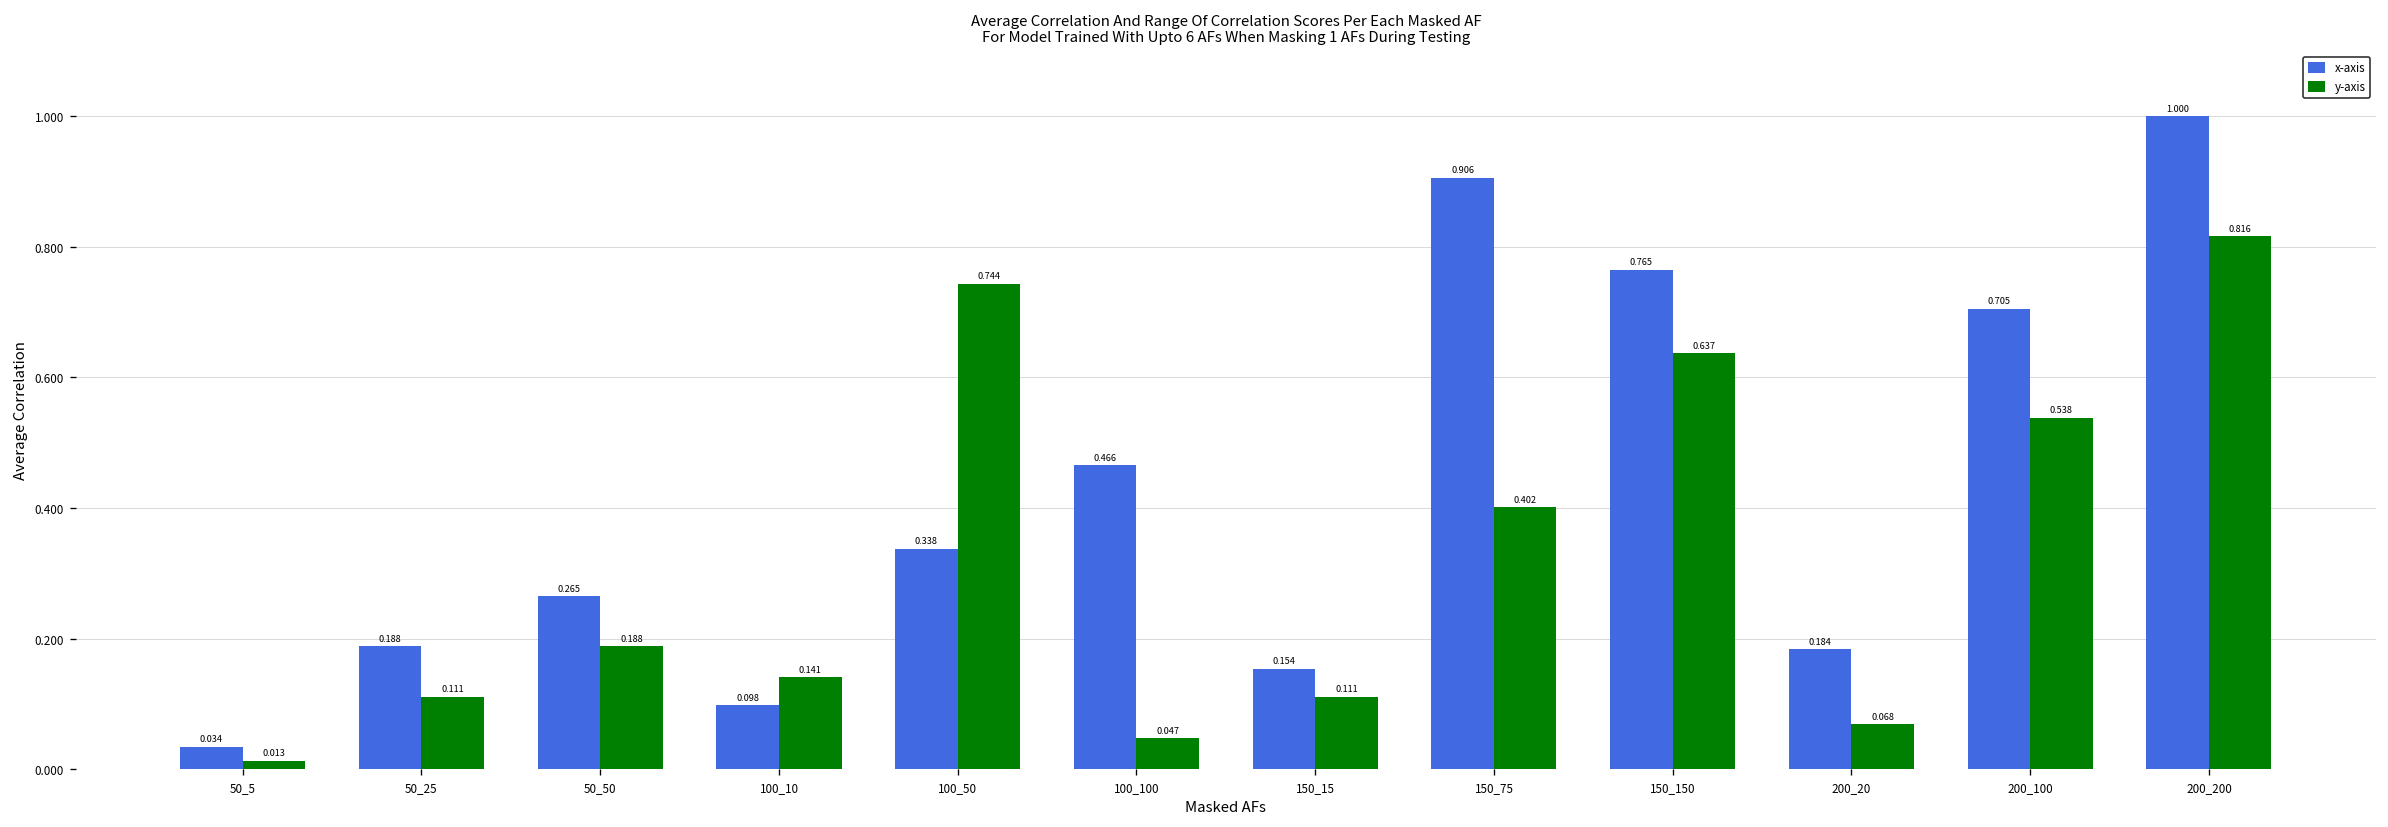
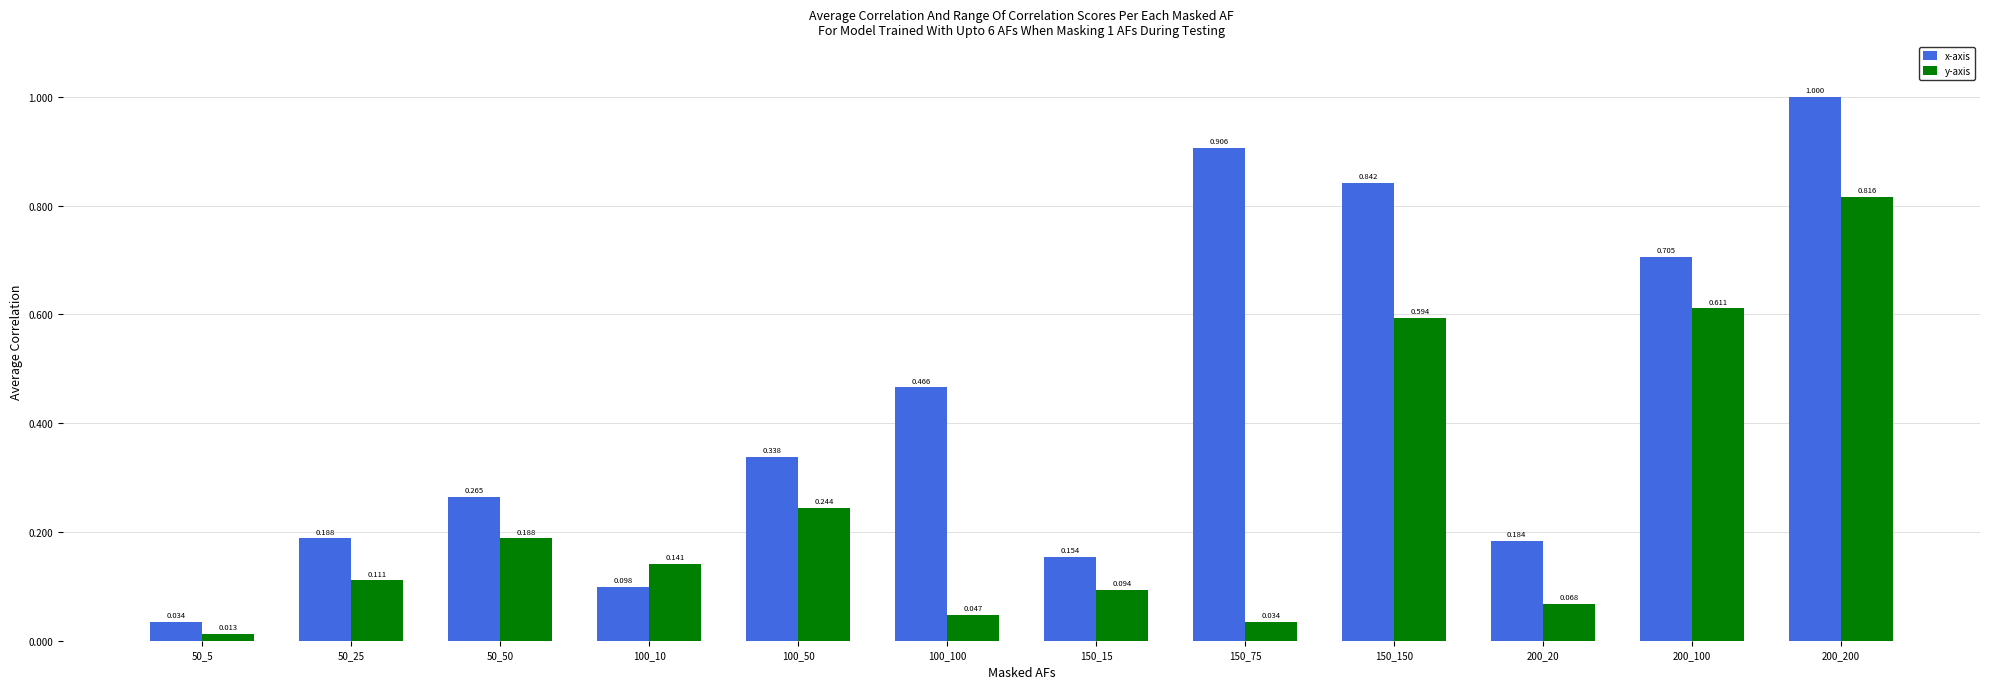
y-axis, 100_50: 0.744 -> 0.244
y-axis, 150_15: 0.111 -> 0.094
y-axis, 150_75: 0.402 -> 0.034
x-axis, 150_150: 0.765 -> 0.842
y-axis, 150_150: 0.637 -> 0.594
y-axis, 200_100: 0.538 -> 0.611
